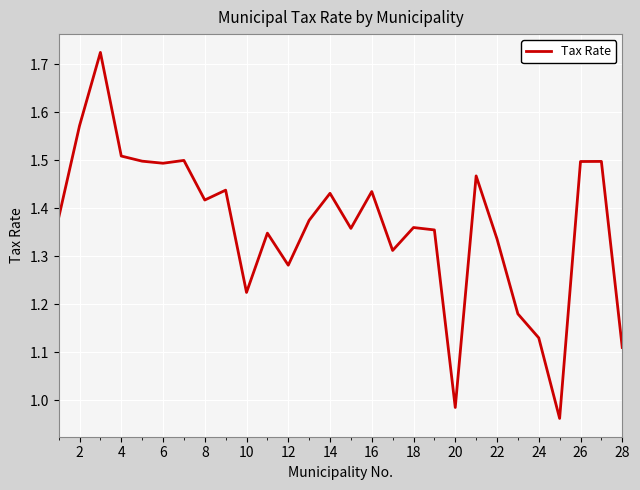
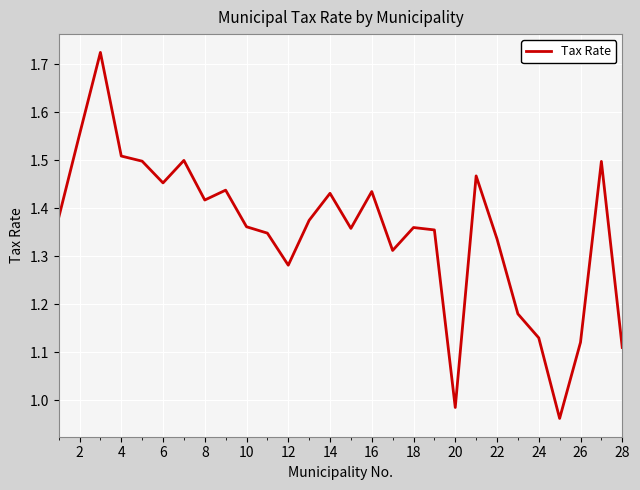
2: 1.57 -> 1.55
6: 1.49 -> 1.45
10: 1.22 -> 1.36
26: 1.50 -> 1.12
